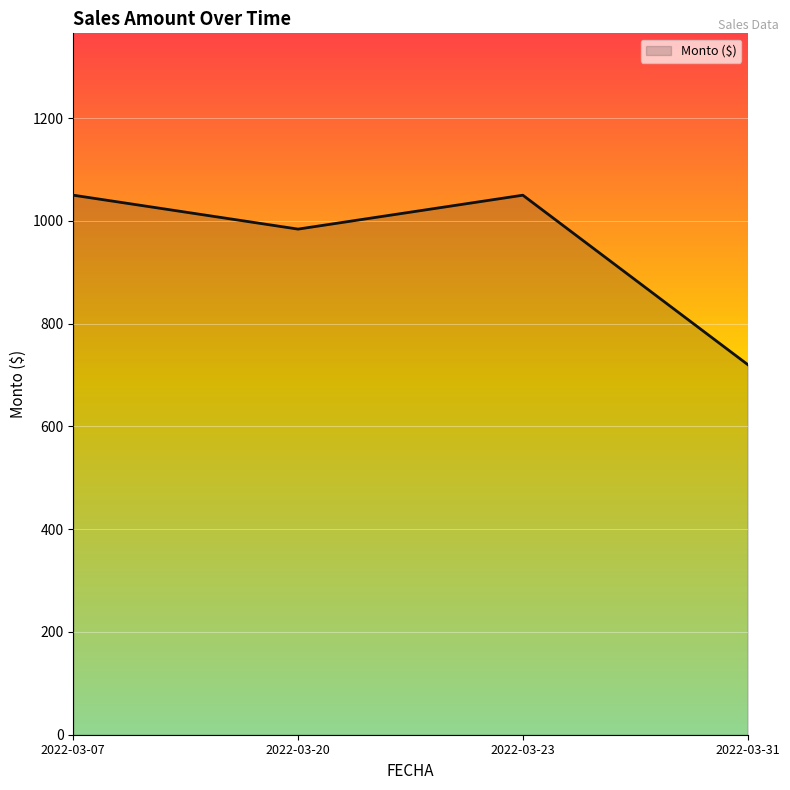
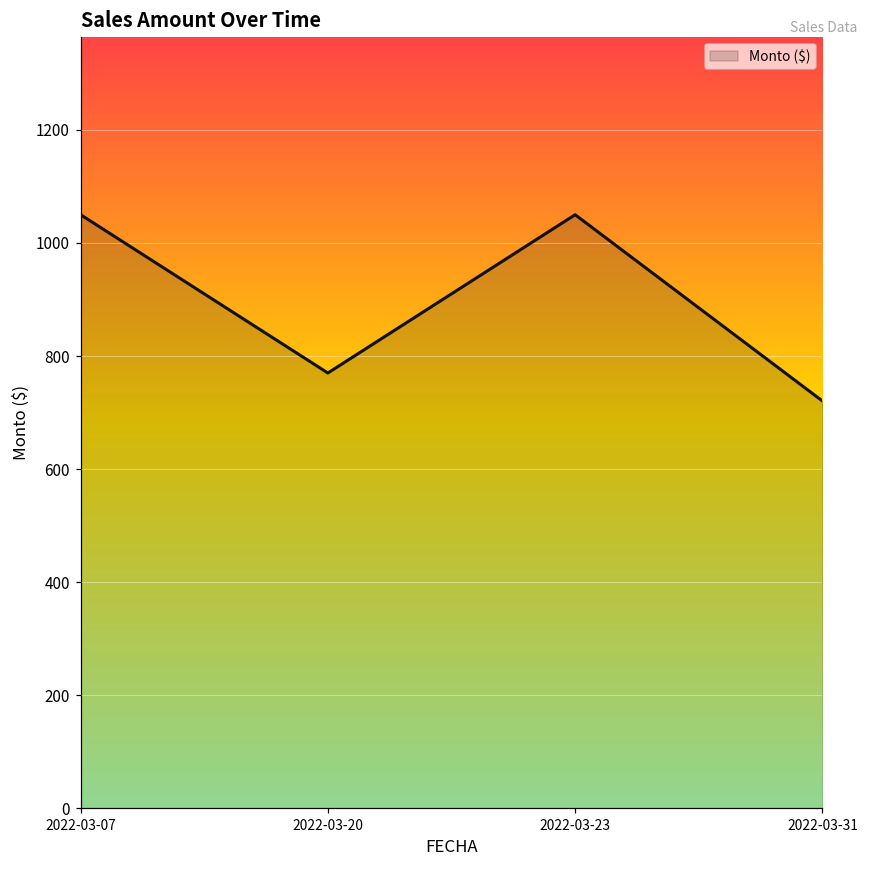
2022-03-20: 980 -> 770
